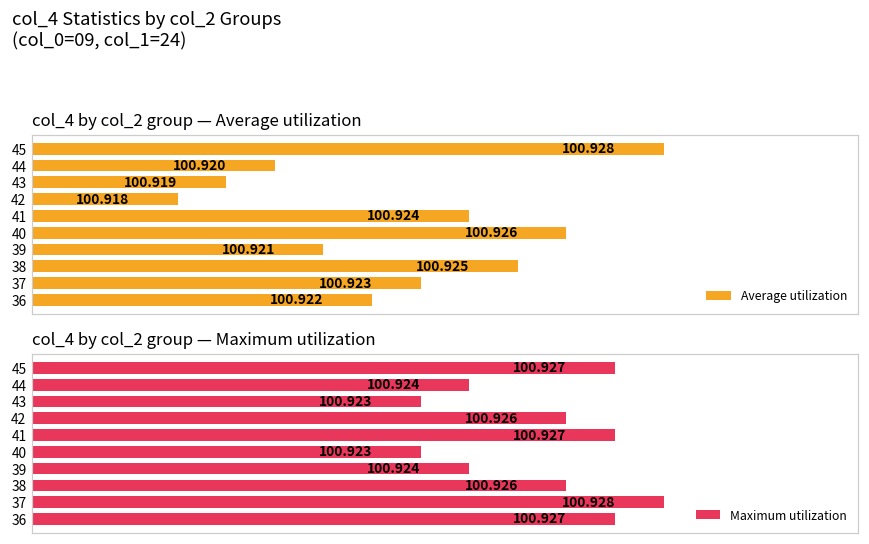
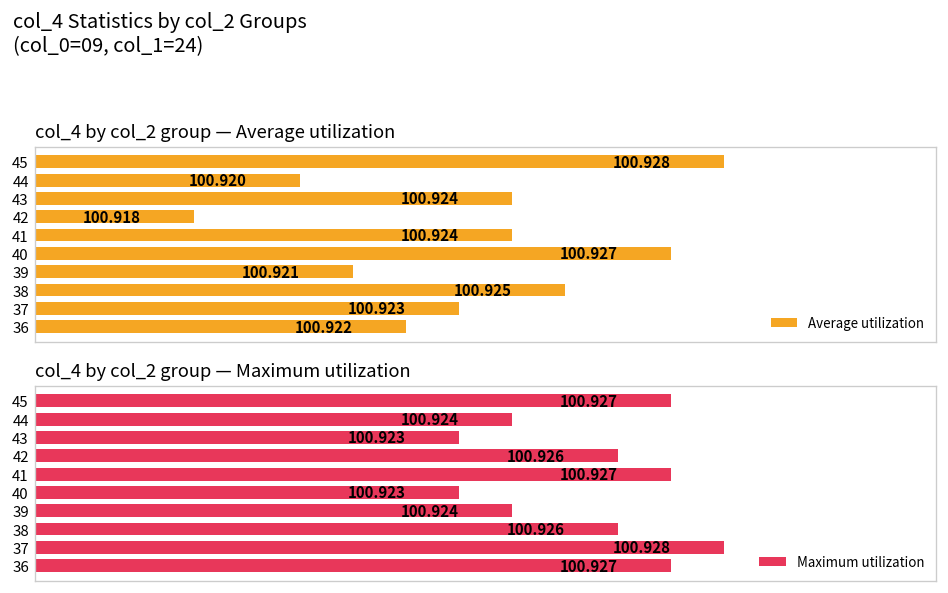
col_4 by col_2 group — Average utilization, 43: 100.919 -> 100.924
col_4 by col_2 group — Average utilization, 40: 100.926 -> 100.927
